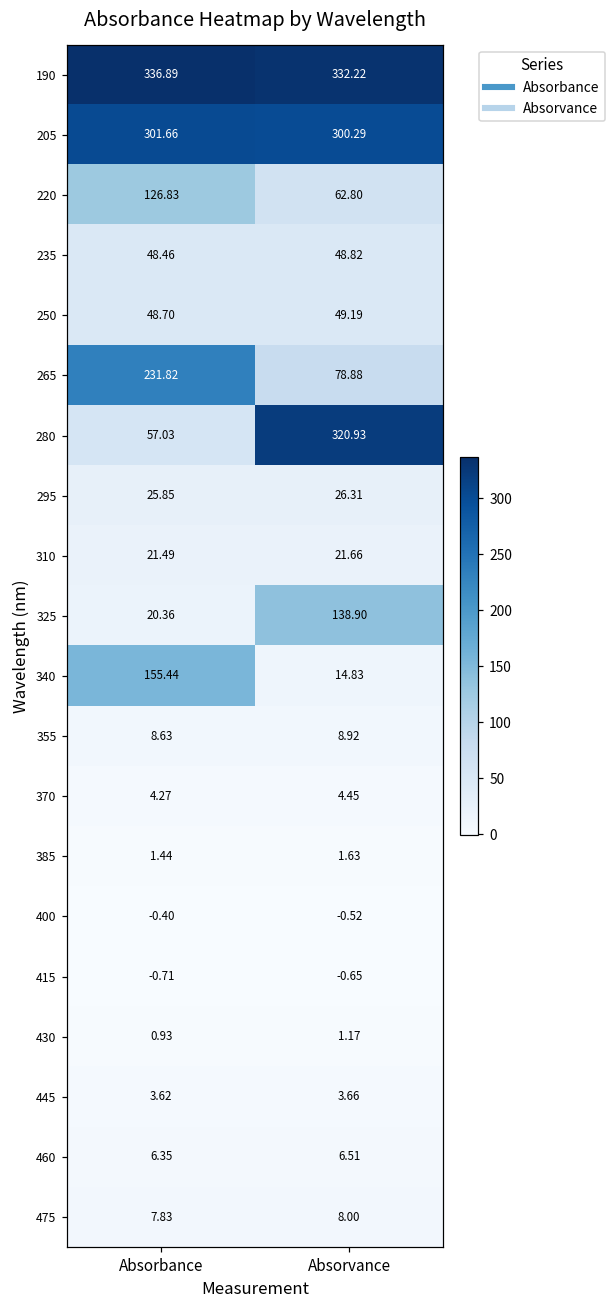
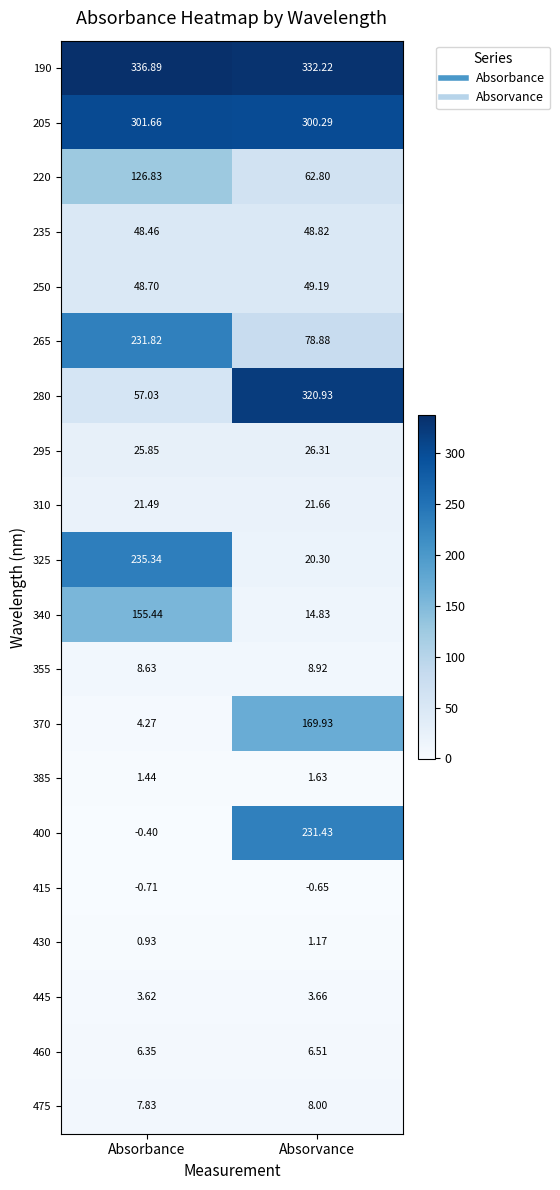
325, Absorbance: 20.36 -> 235.34
325, Absorvance: 138.90 -> 20.30
370, Absorvance: 4.45 -> 169.93
400, Absorvance: -0.52 -> 231.43
